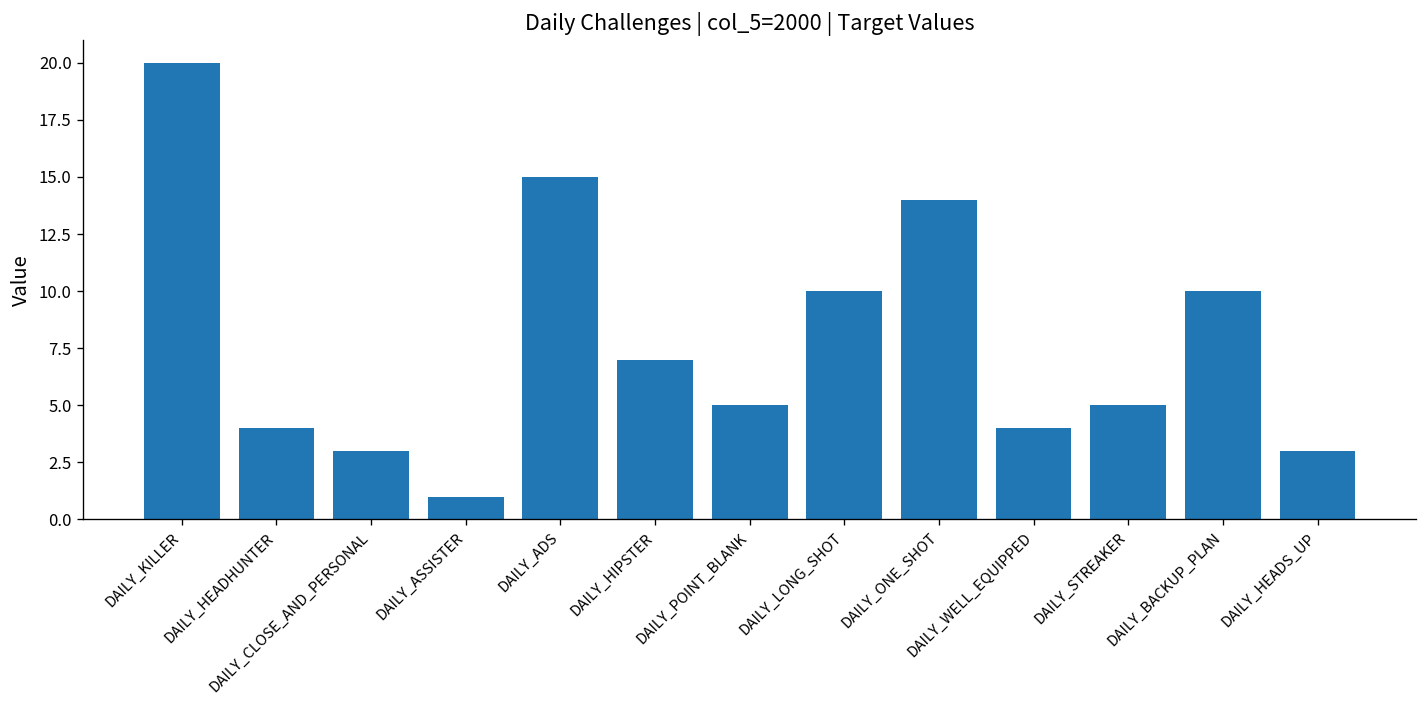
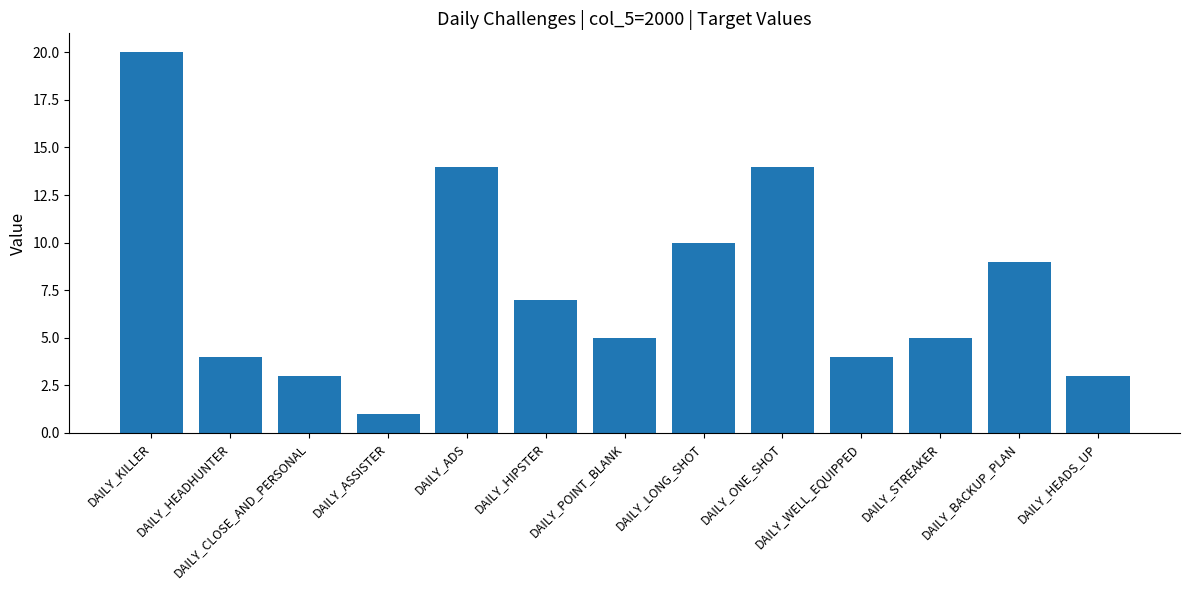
DAILY_ADS: 15 -> 14
DAILY_BACKUP_PLAN: 10 -> 9
